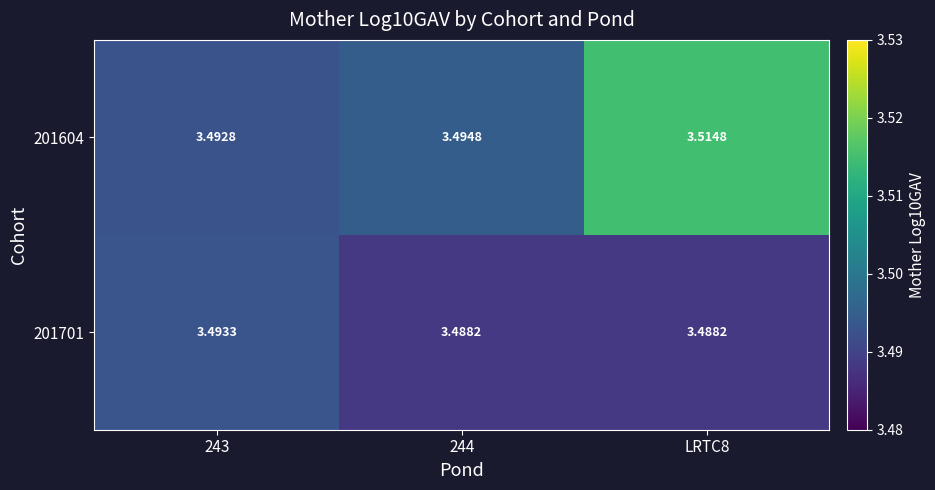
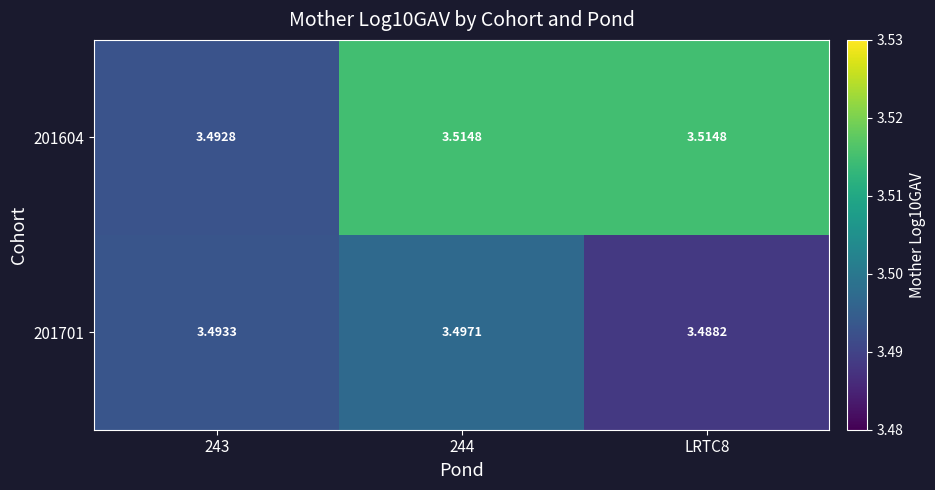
201604, 244: 3.4948 -> 3.5148
201701, 244: 3.4882 -> 3.4971
